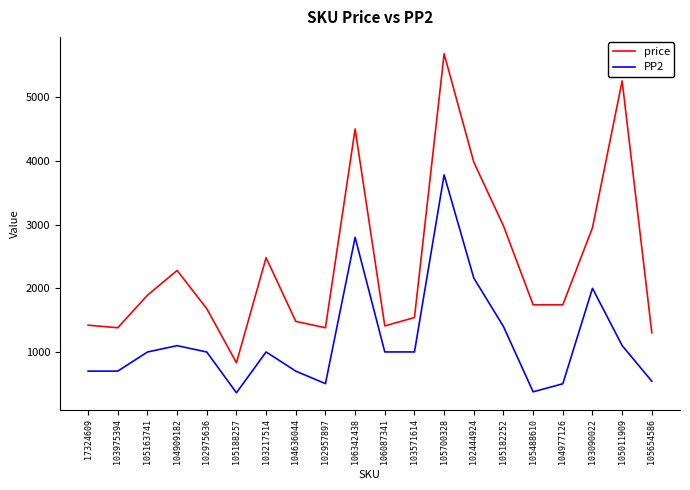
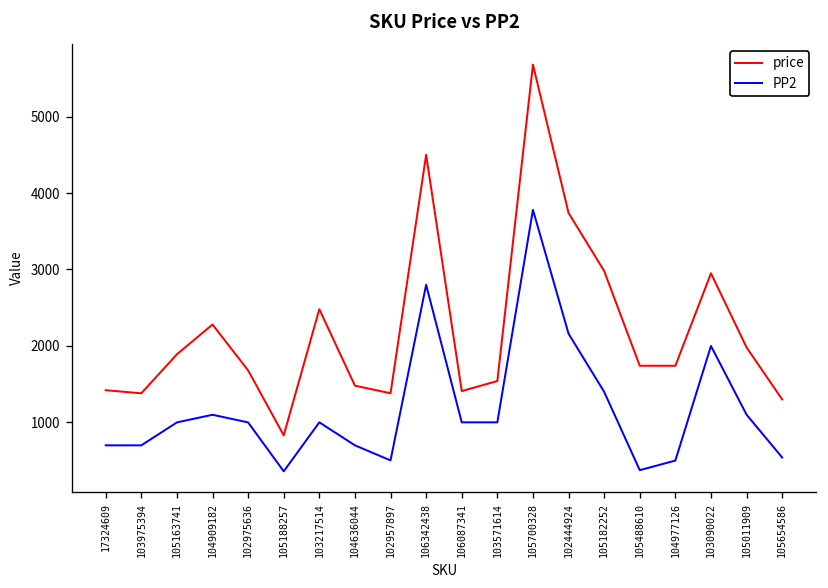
price, 102444924: 4000 -> 3700
price, 105011909: 5300 -> 2000
